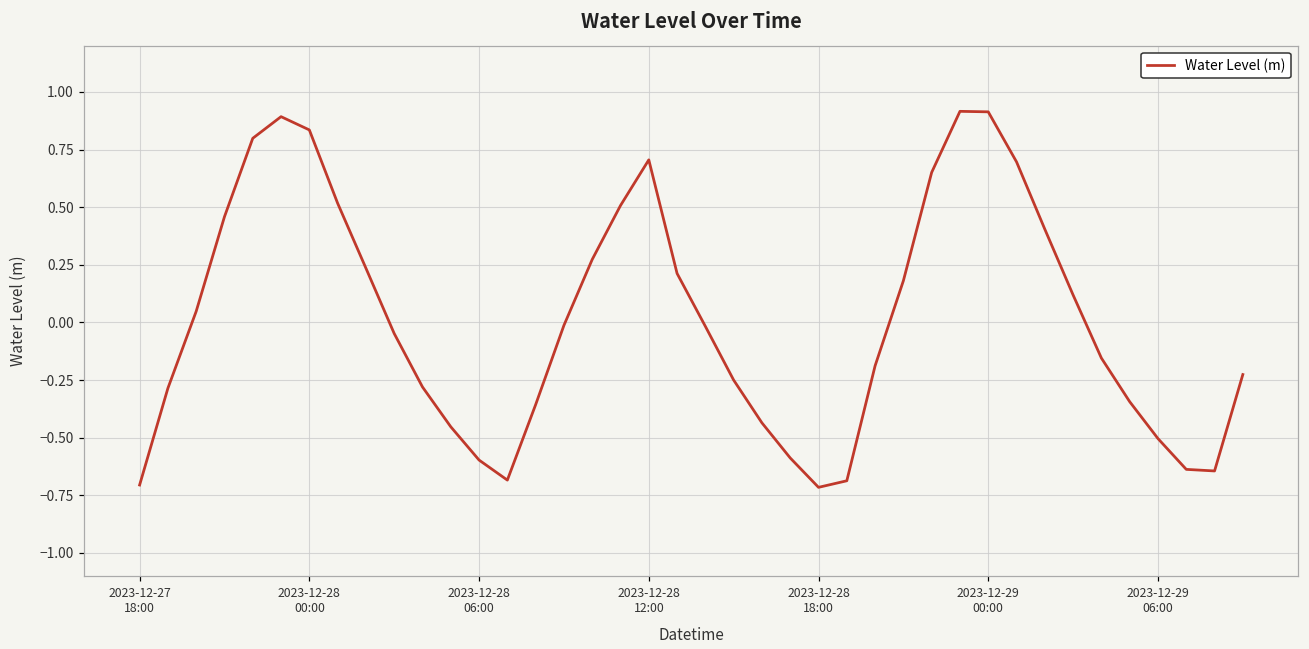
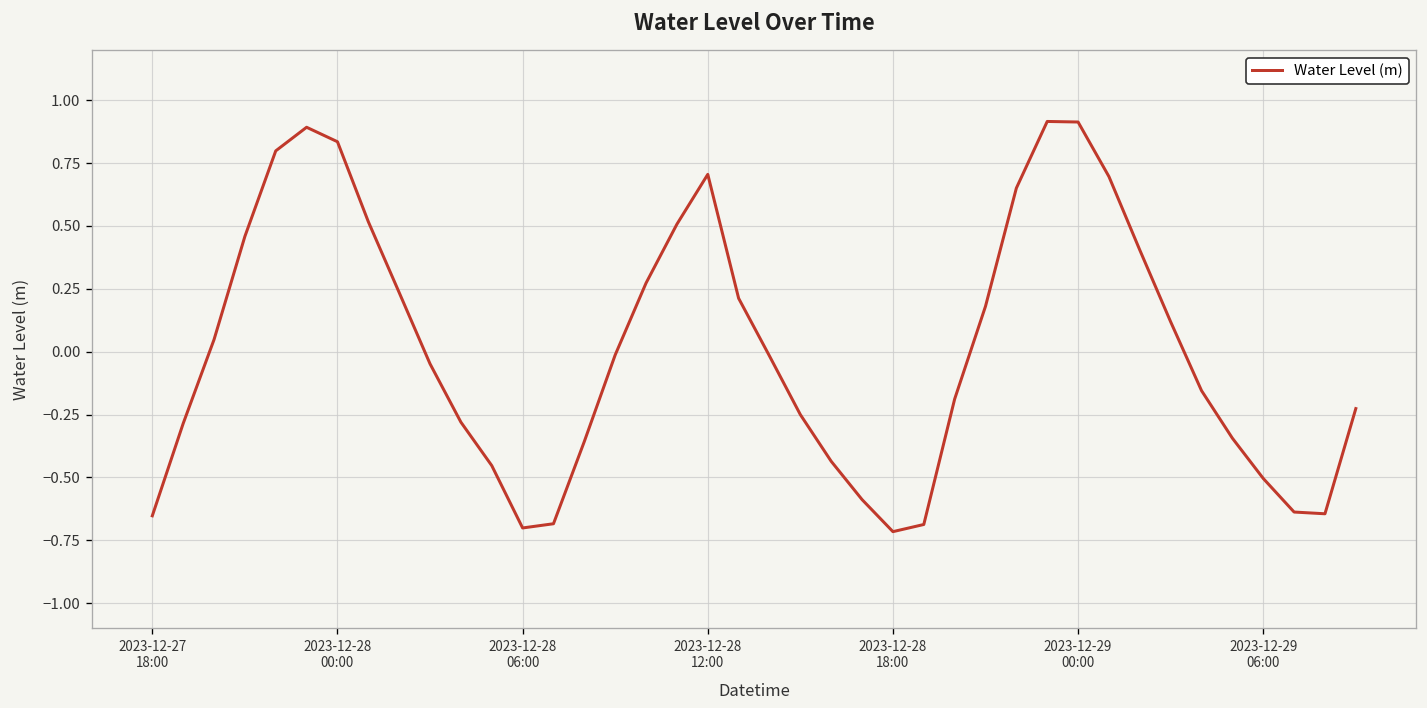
2023-12-27 18:00: -0.71 -> -0.65
2023-12-28 06:00: -0.60 -> -0.70
